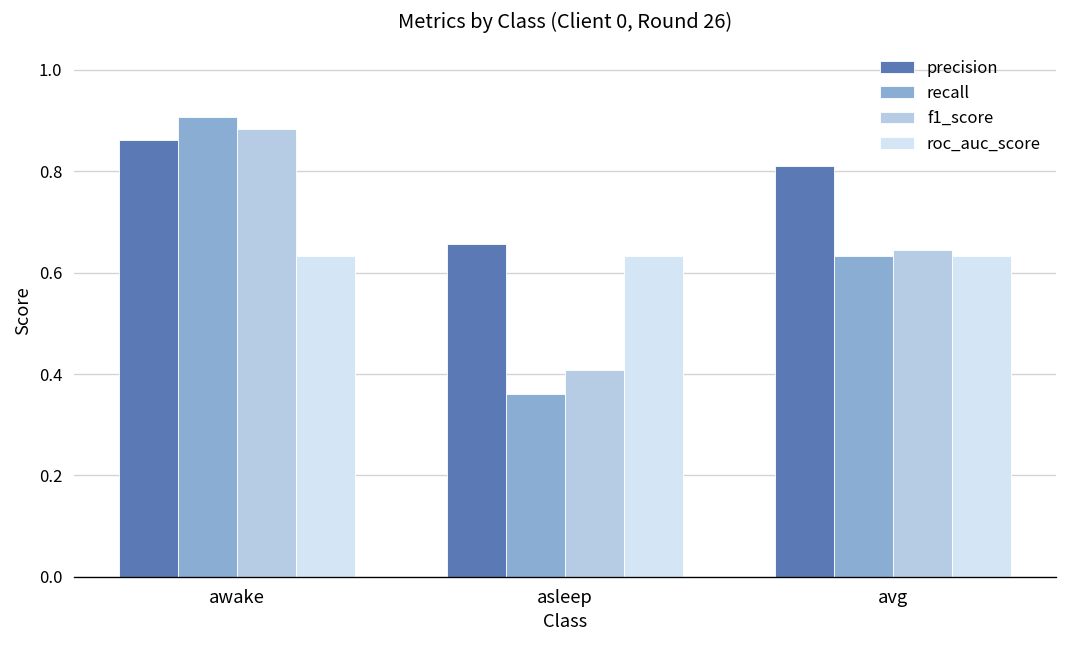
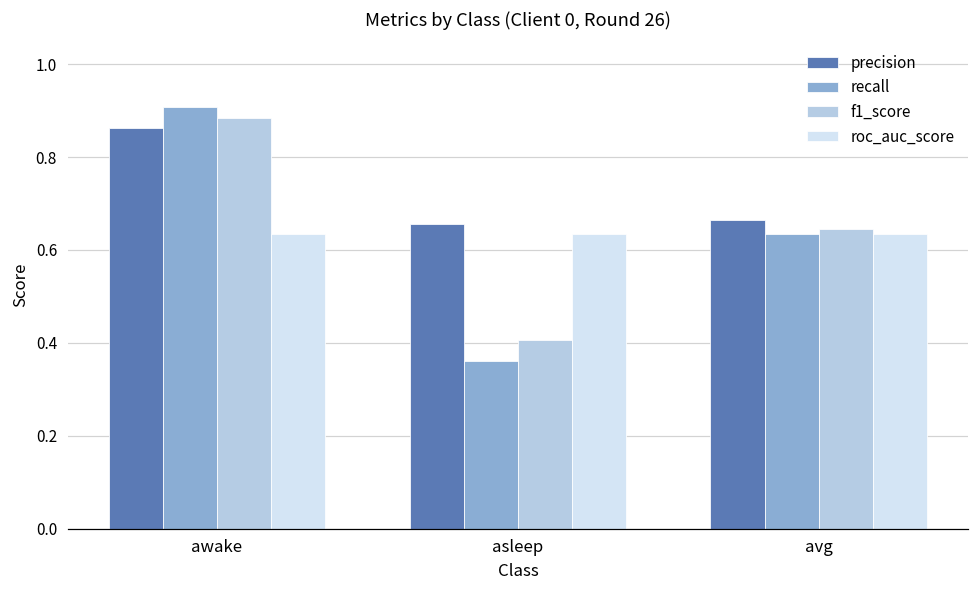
precision, avg: 0.81 -> 0.66
